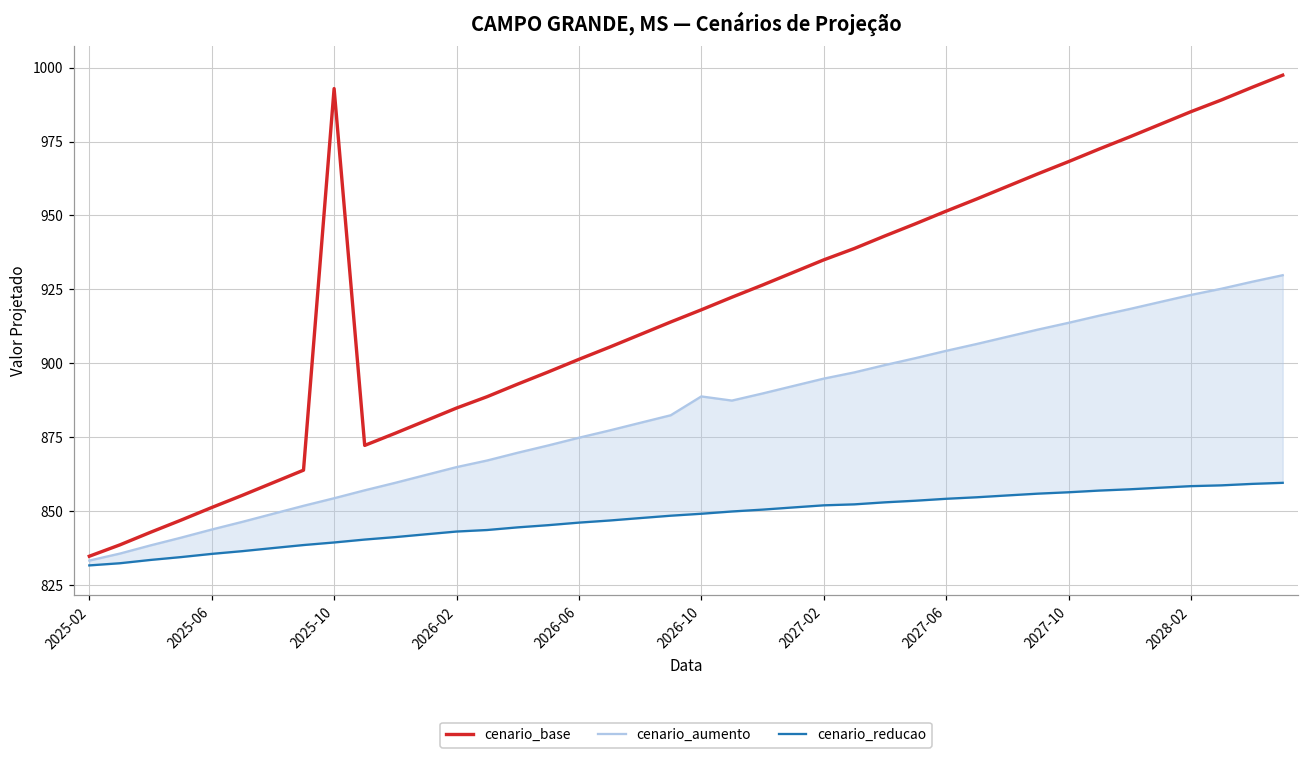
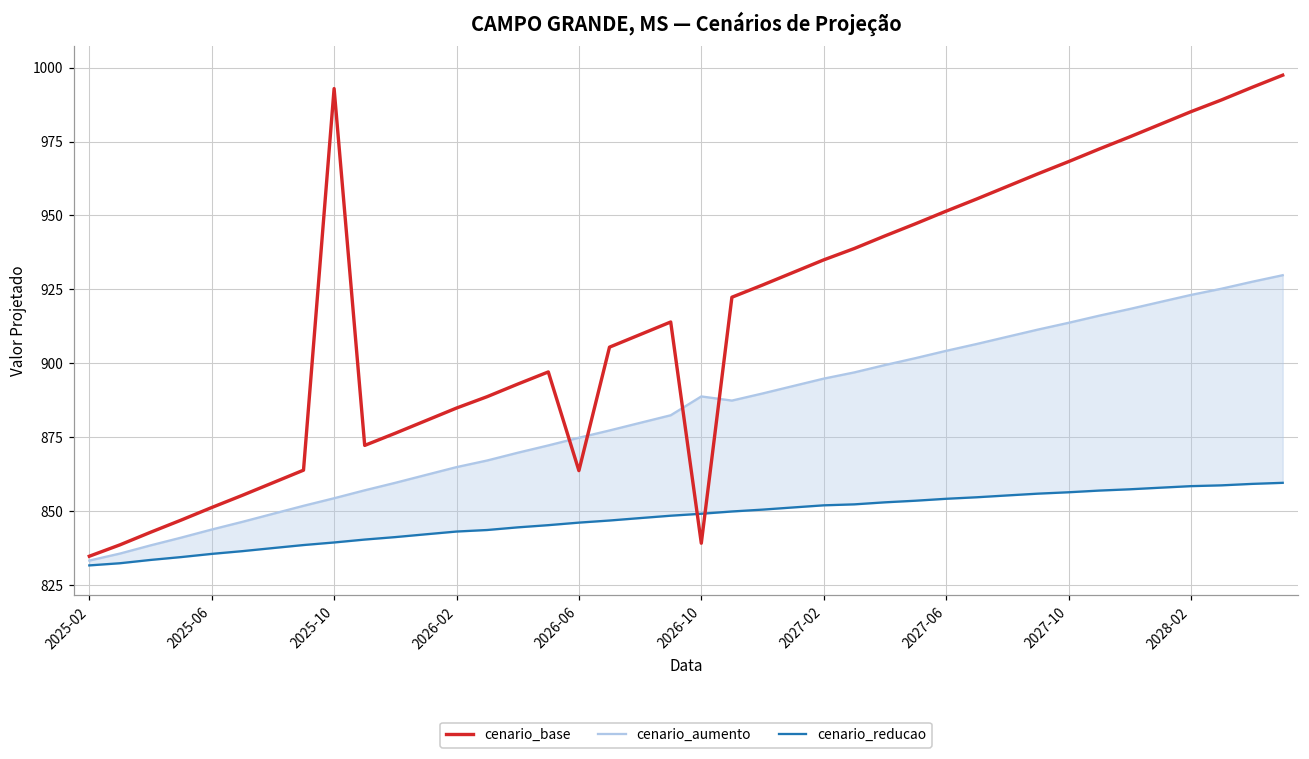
cenario_base, 2026-06: 901 -> 864
cenario_base, 2026-10: 918 -> 839
